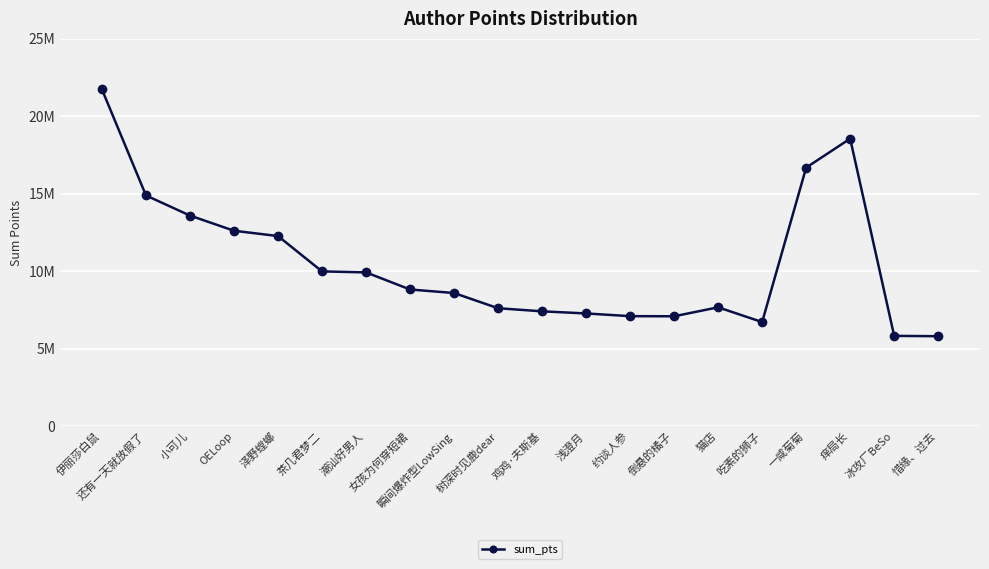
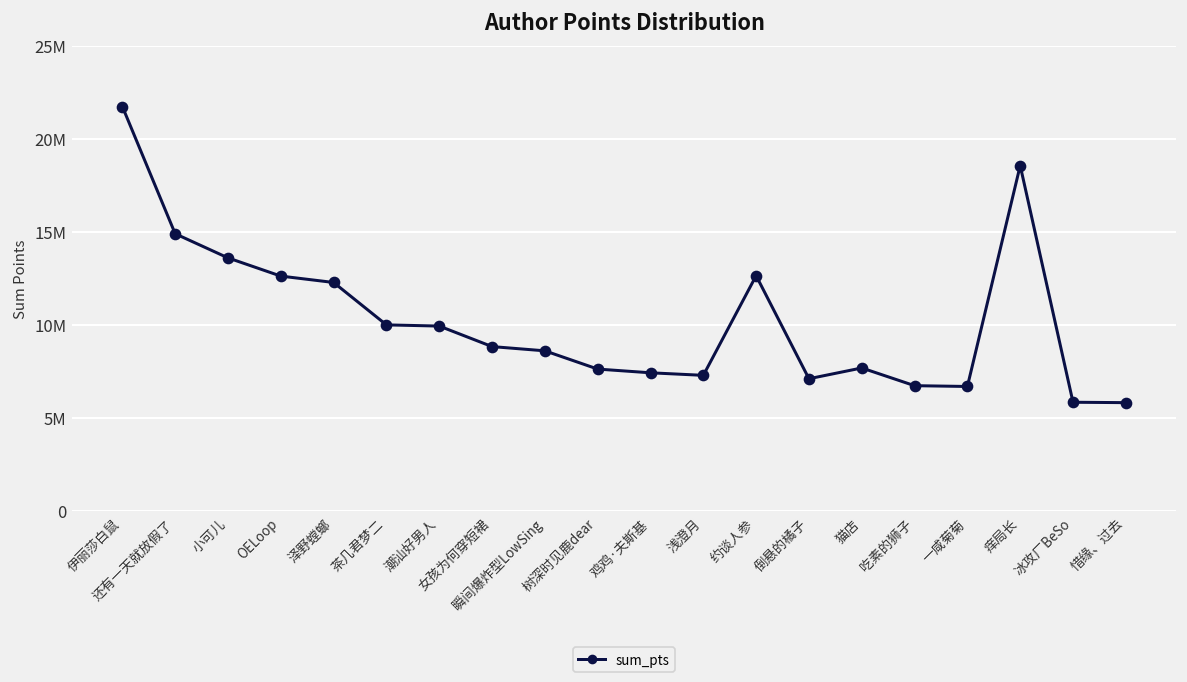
约谈人参: 7100000 -> 12600000
一咸菊菊: 16700000 -> 6700000
